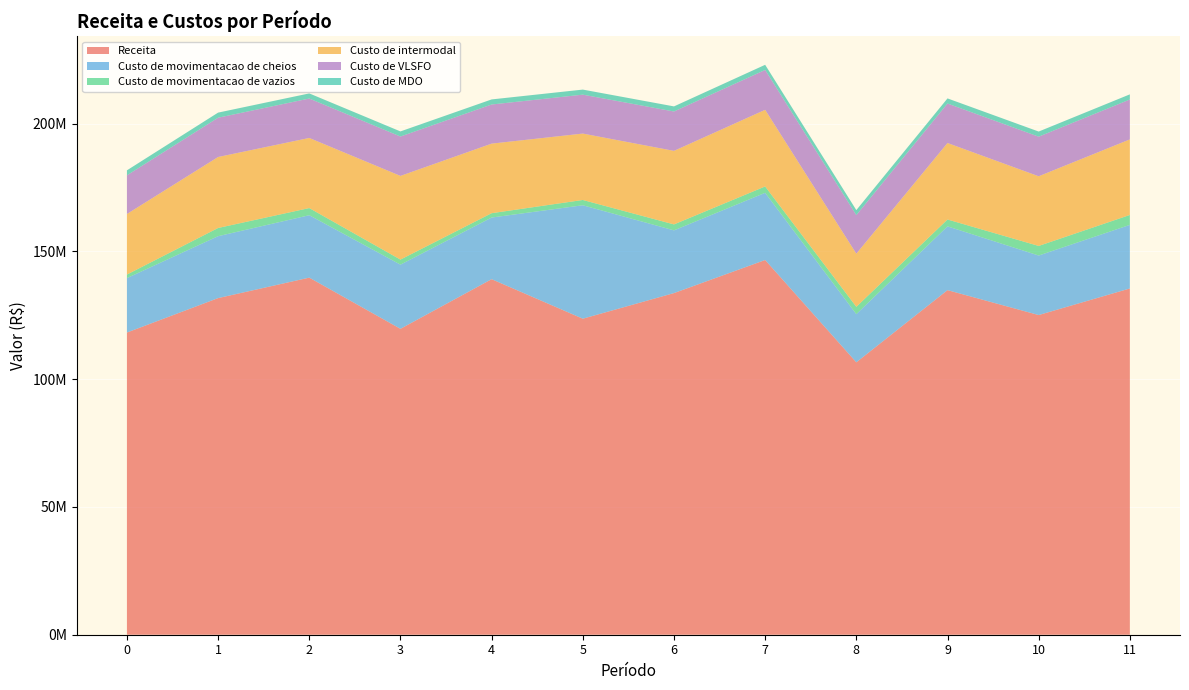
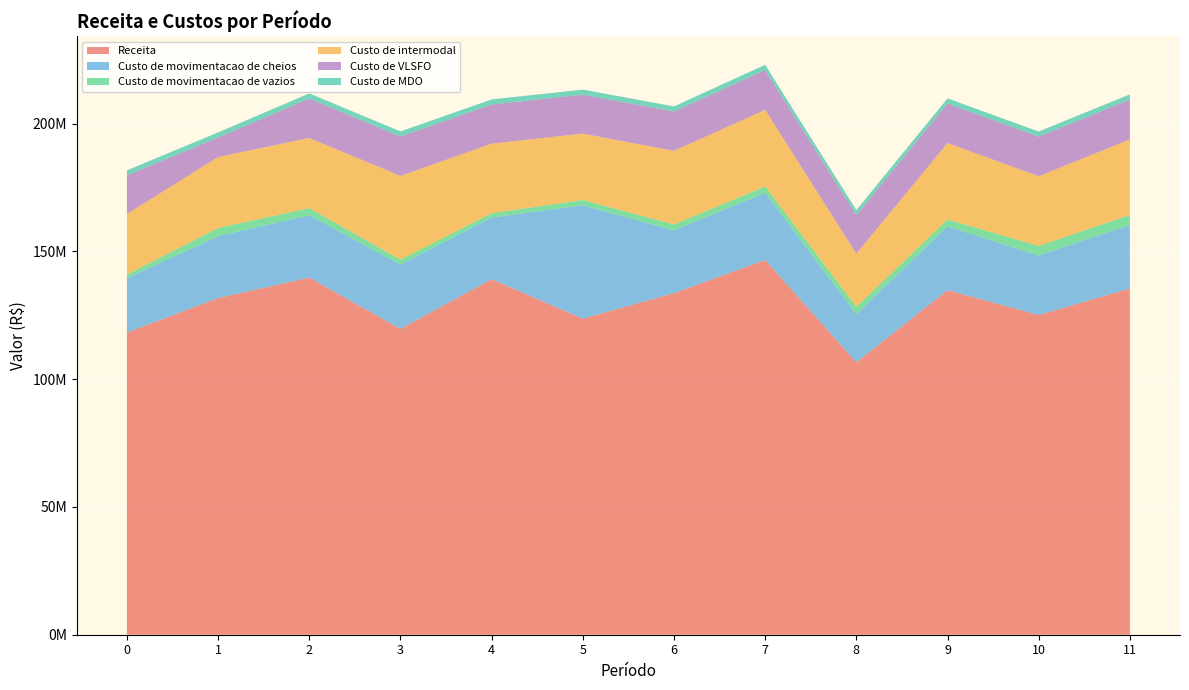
Custo de VLSFO, 1: 15000000 -> 8000000
